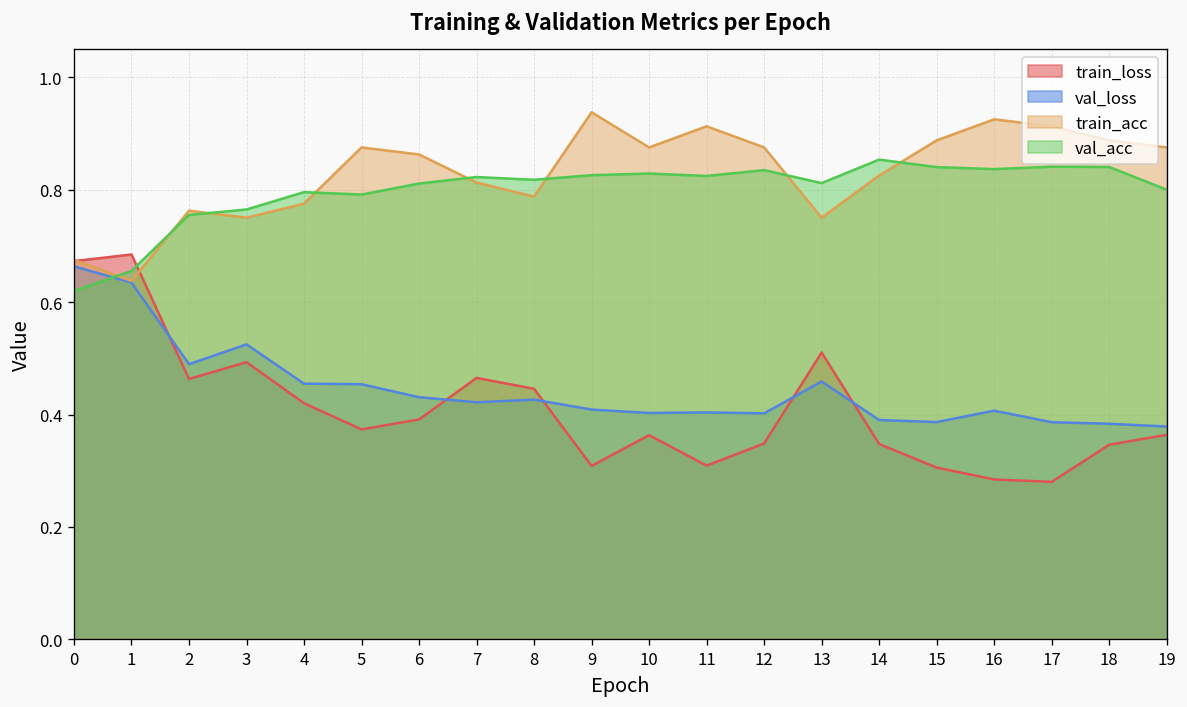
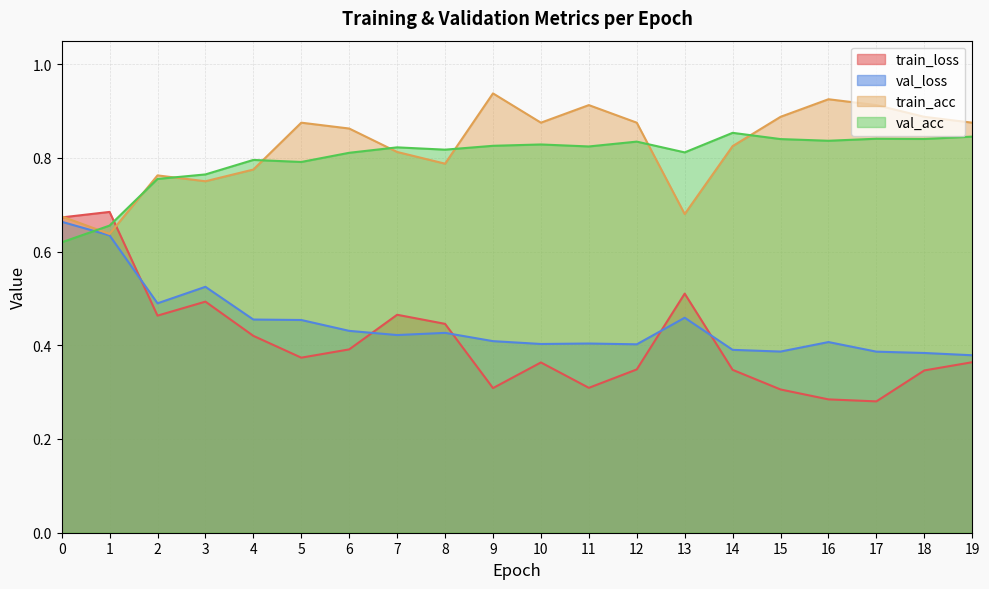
train_acc, 13: 0.75 -> 0.68
val_acc, 19: 0.80 -> 0.85
